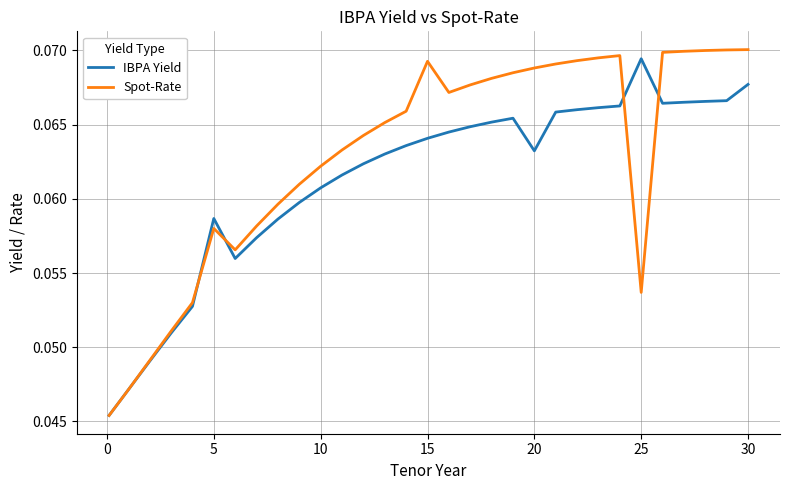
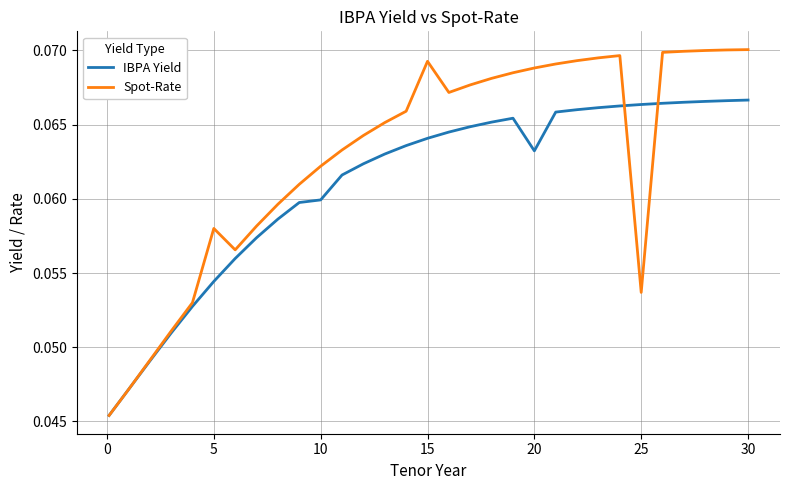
IBPA Yield, 5: 0.0587 -> 0.0544
IBPA Yield, 10: 0.0607 -> 0.0599
IBPA Yield, 25: 0.0694 -> 0.0664
IBPA Yield, 30: 0.0677 -> 0.0667
